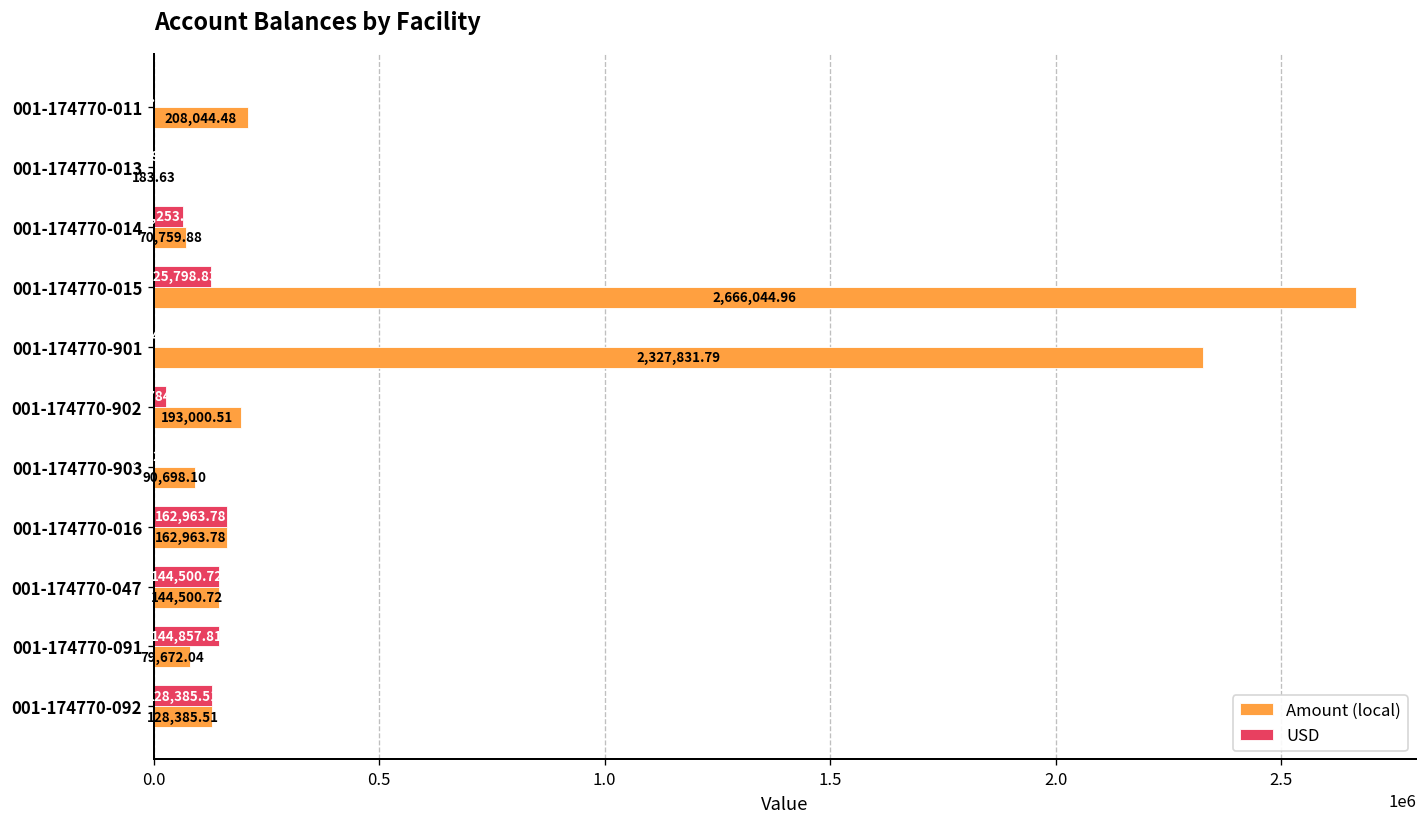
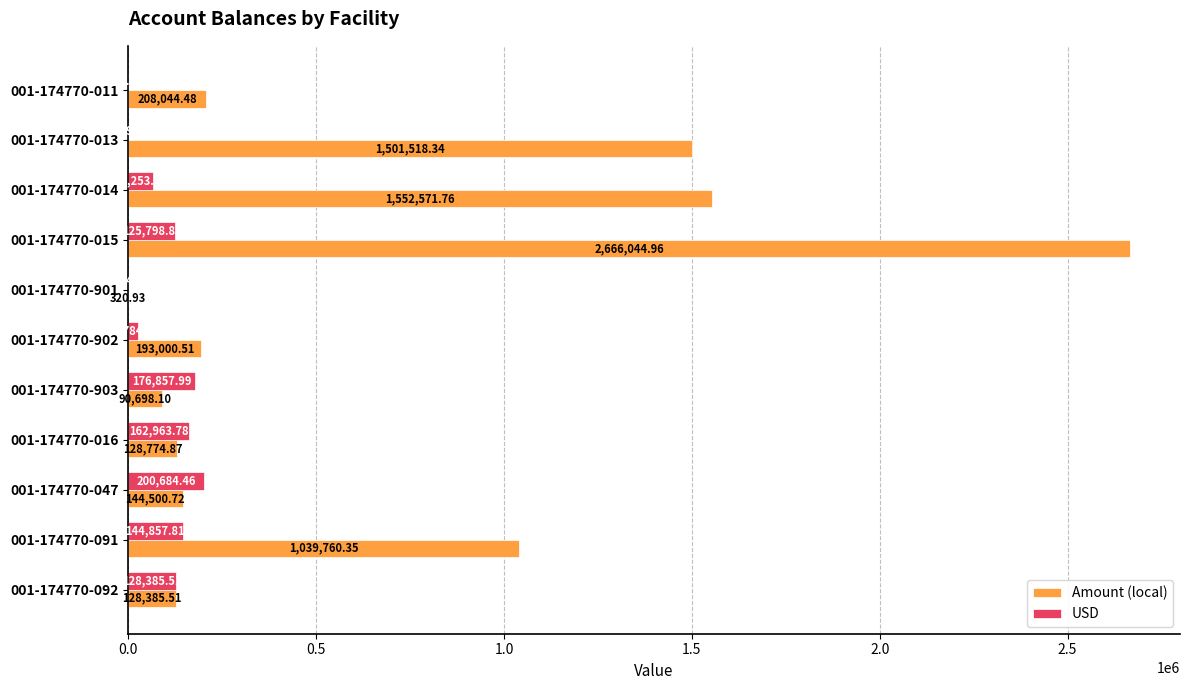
Amount (local), 001-174770-013: 183.63 -> 1,501,518.34
Amount (local), 001-174770-014: 70,759.88 -> 1,552,571.76
Amount (local), 001-174770-901: 2,327,831.79 -> 320.93
USD, 001-174770-903: 0 -> 180000
Amount (local), 001-174770-016: 162,963.78 -> 128,774.87
USD, 001-174770-047: 144,500.72 -> 200,684.46
Amount (local), 001-174770-091: 79,672.04 -> 1,039,760.35
